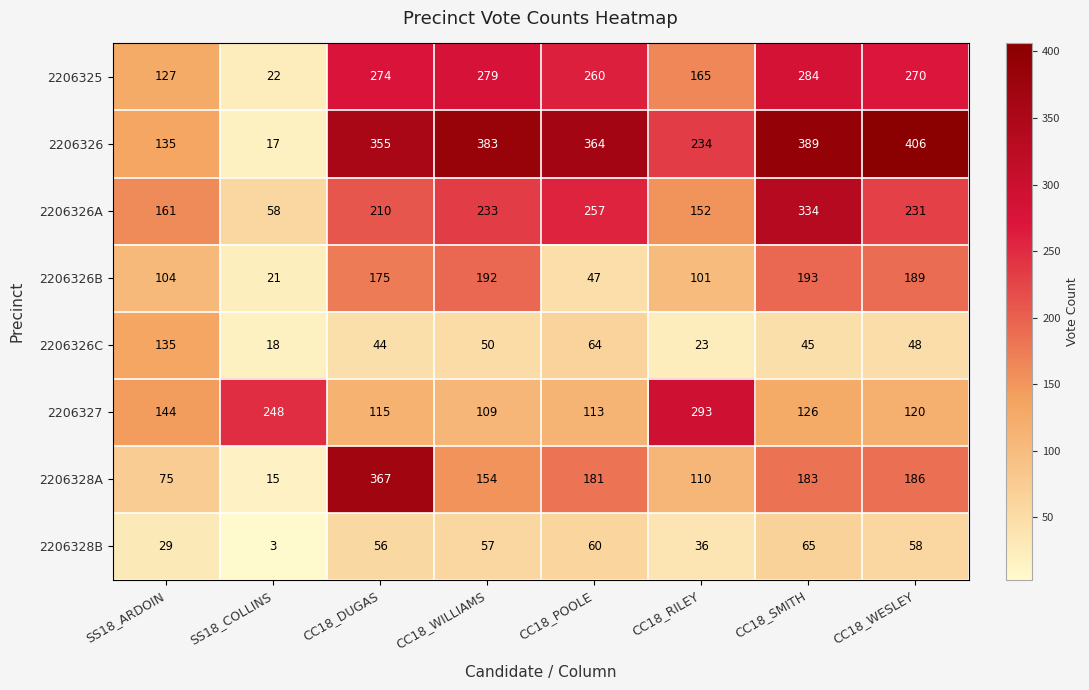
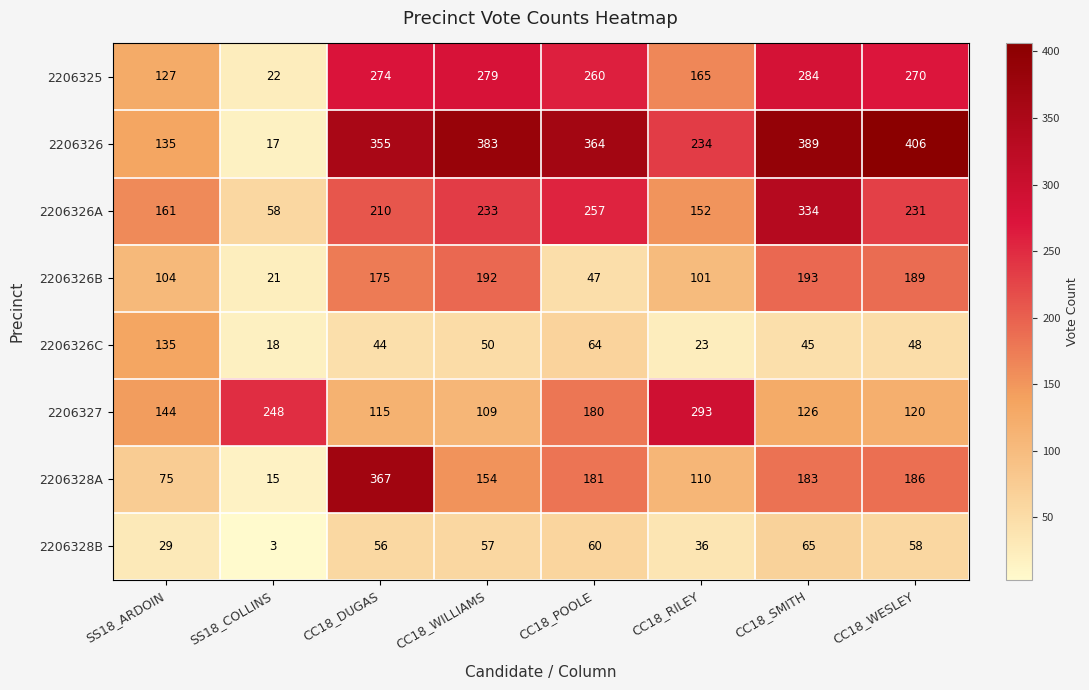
2206327, CC18_POOLE: 113 -> 180
